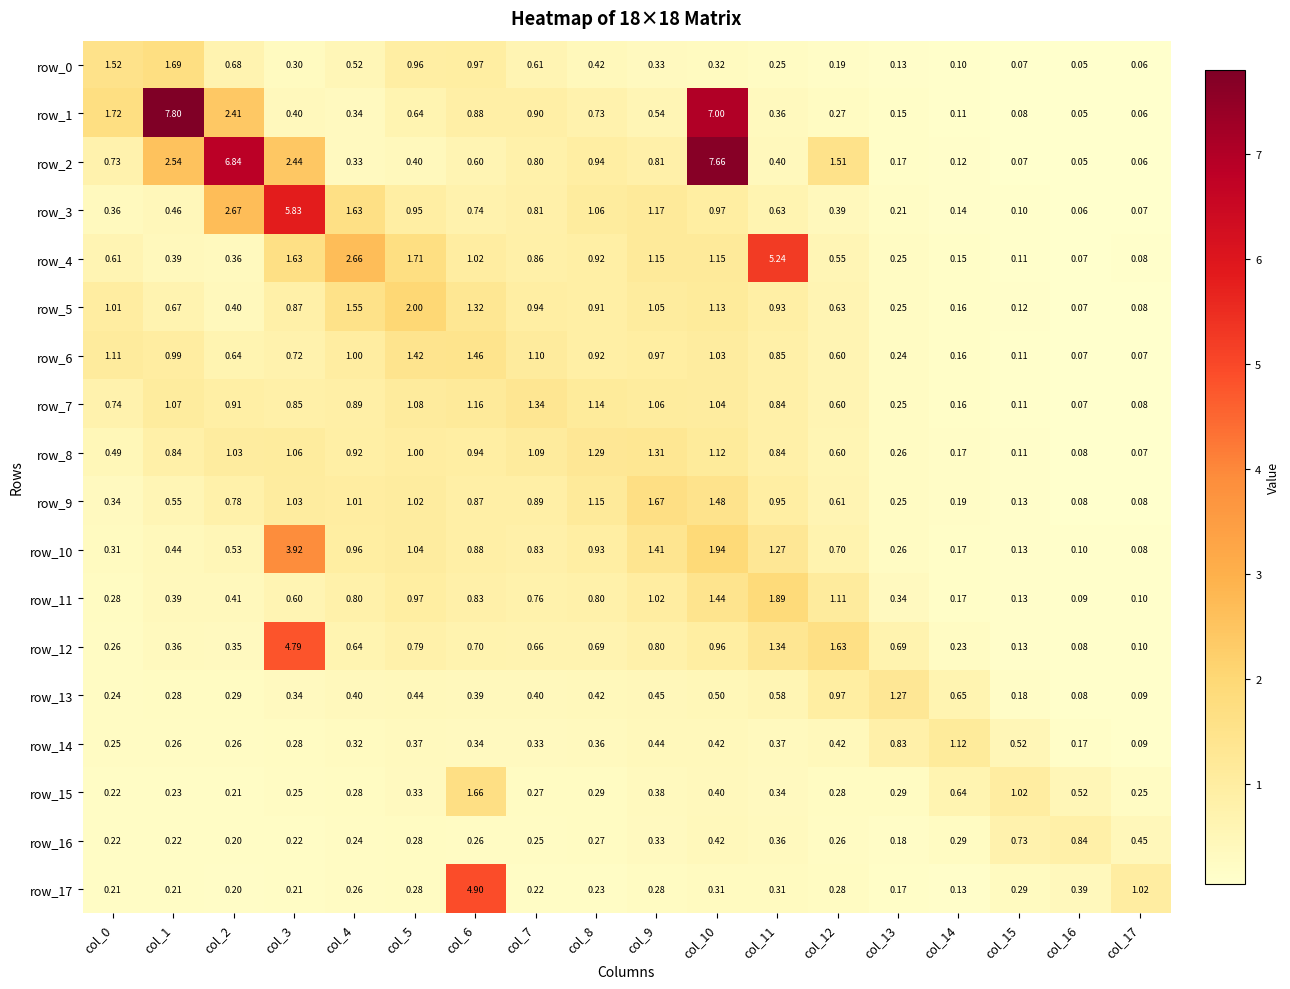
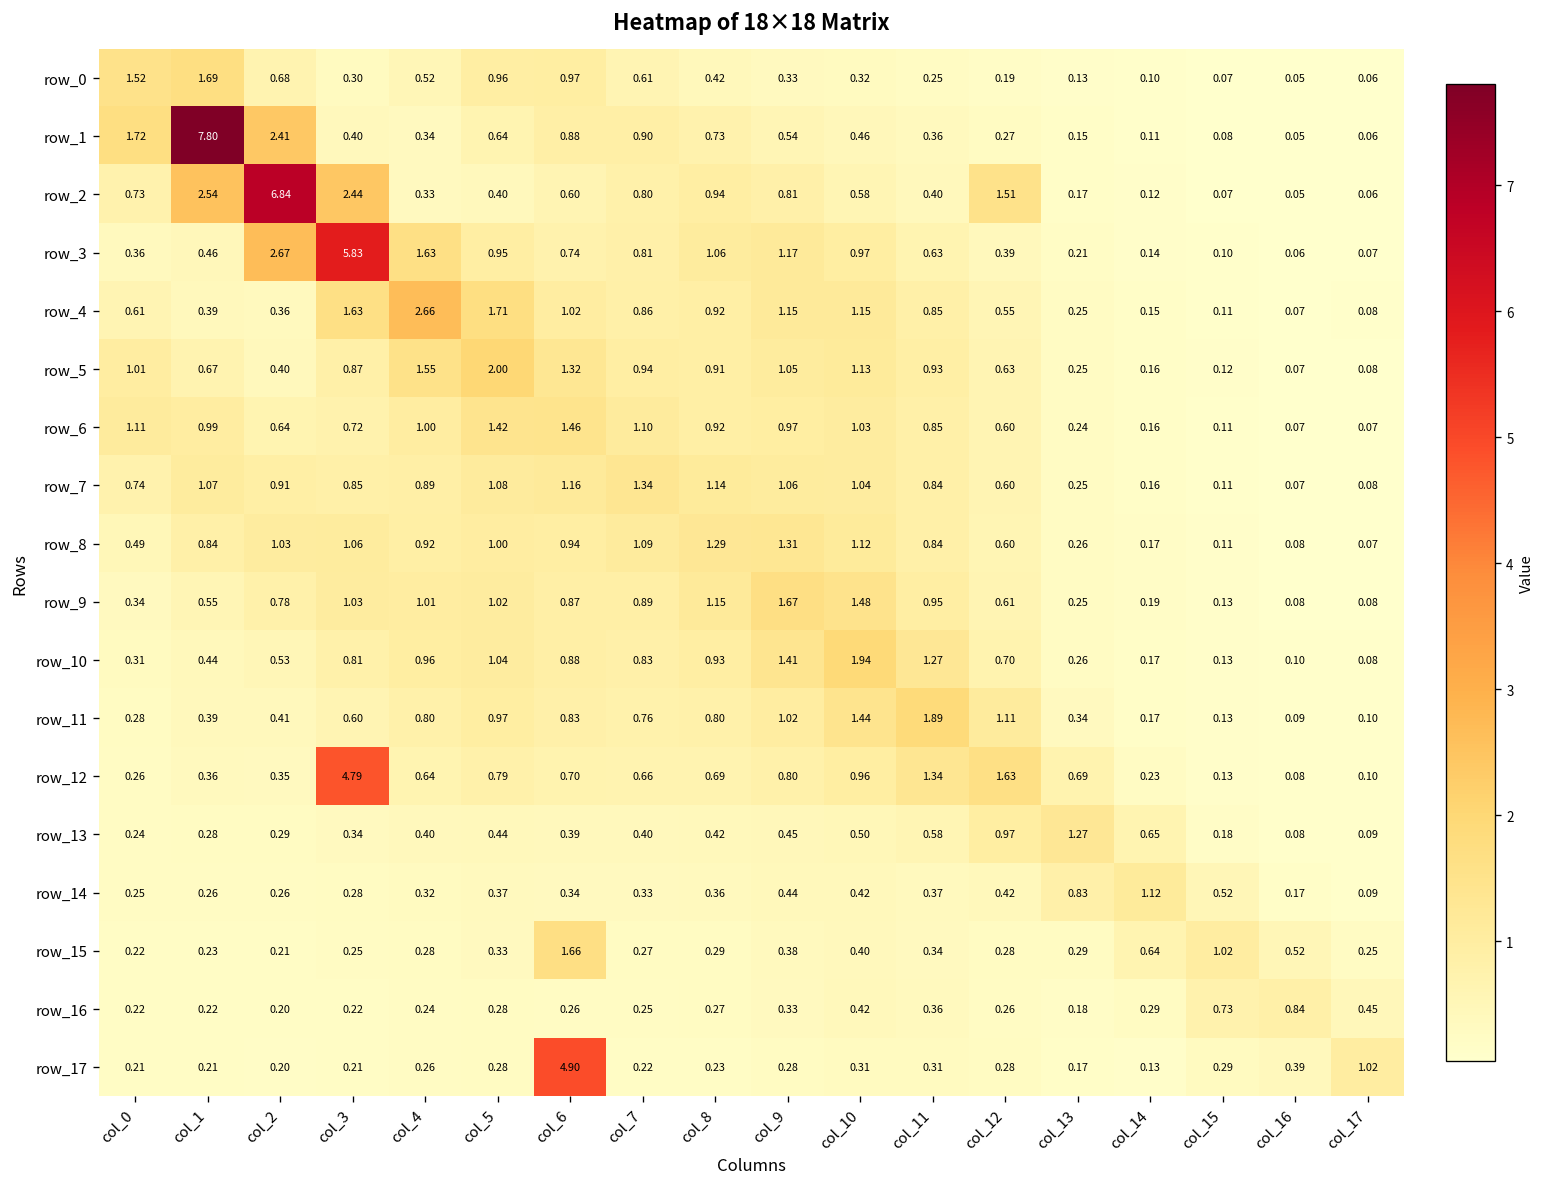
row_1, col_10: 7.00 -> 0.46
row_2, col_10: 7.66 -> 0.58
row_4, col_11: 5.24 -> 0.85
row_10, col_3: 3.92 -> 0.81
